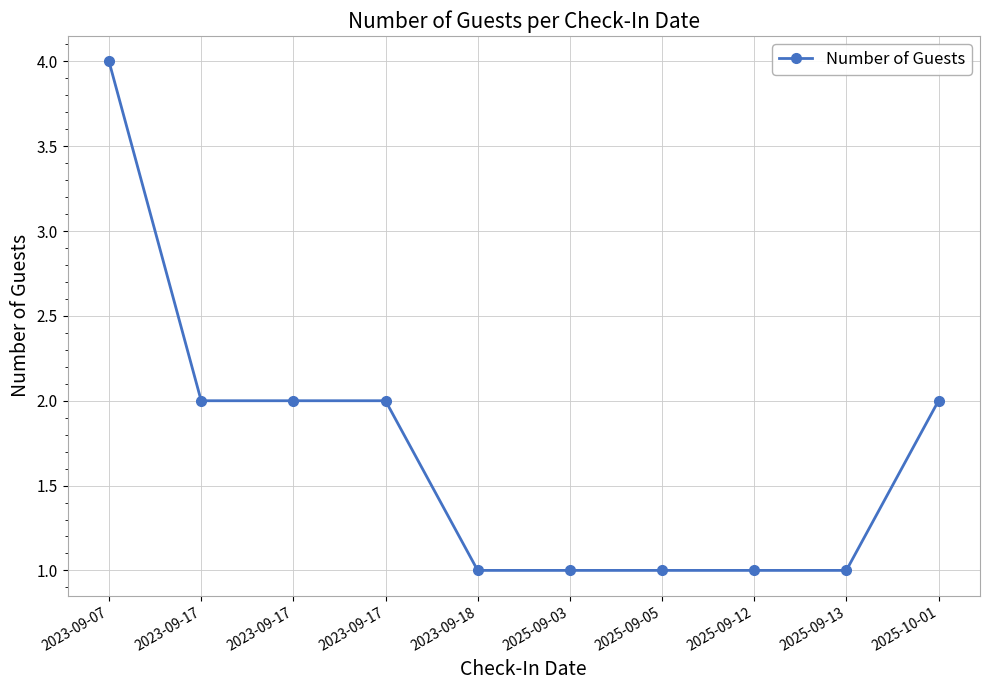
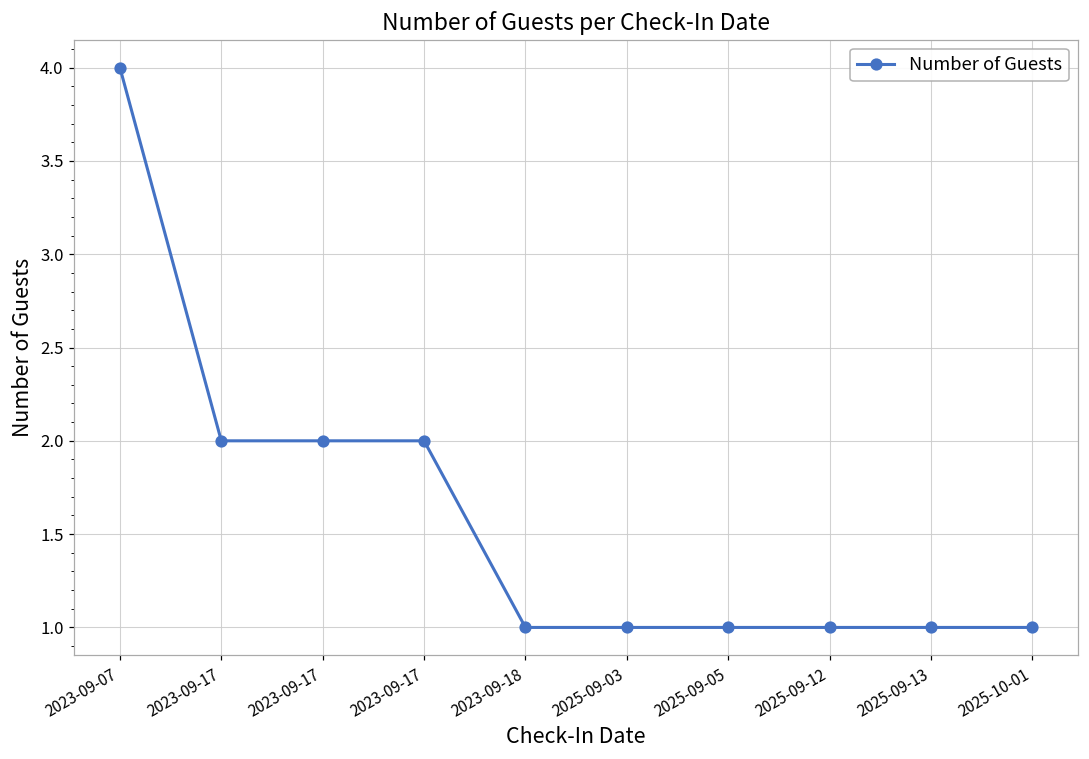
2025-10-01: 2 -> 1
